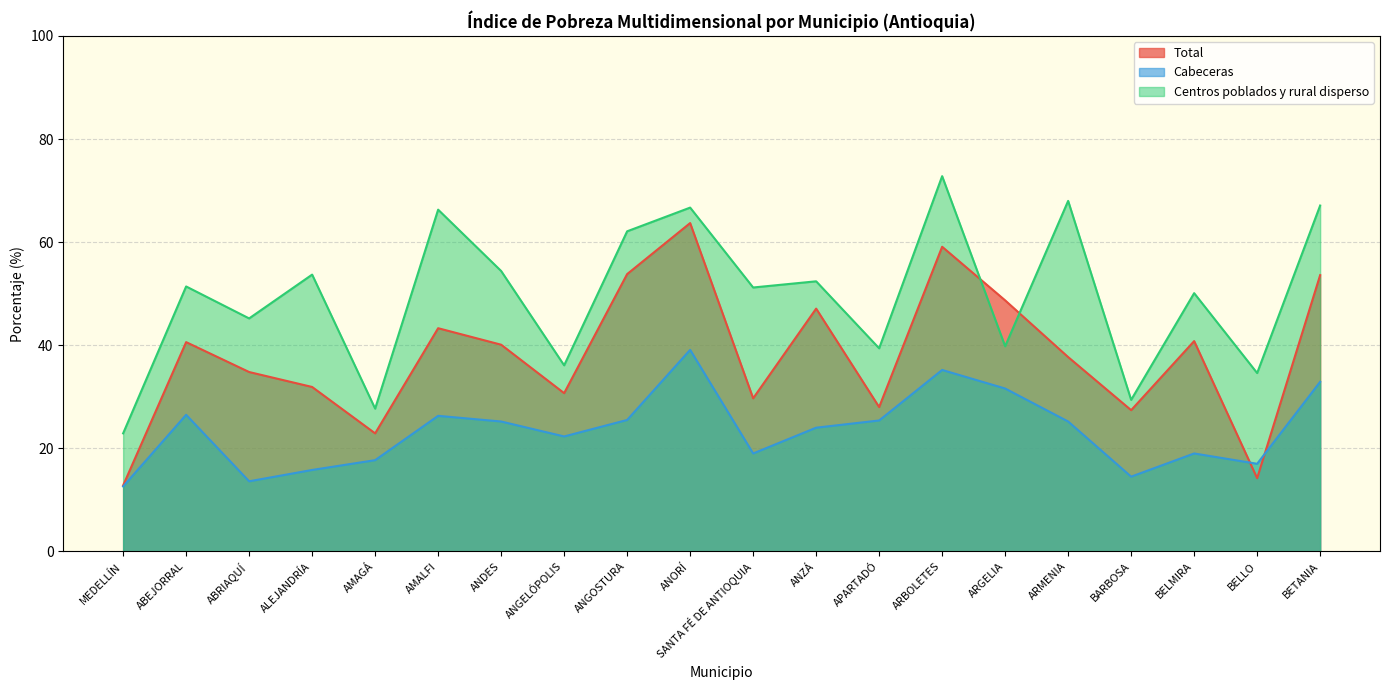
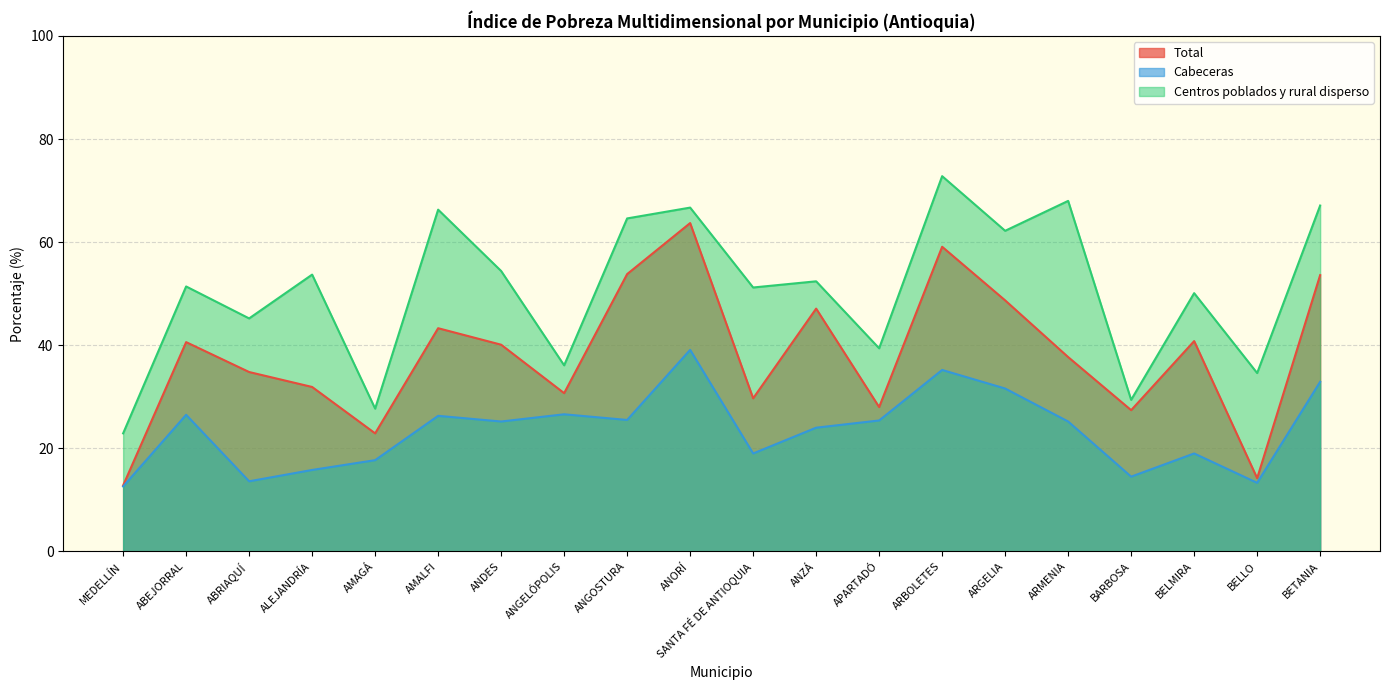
Cabeceras, ANGELÓPOLIS: 22 -> 27
Centros poblados y rural disperso, ANGOSTURA: 62 -> 65
Centros poblados y rural disperso, ARGELIA: 40 -> 62
Cabeceras, BELLO: 17 -> 13
